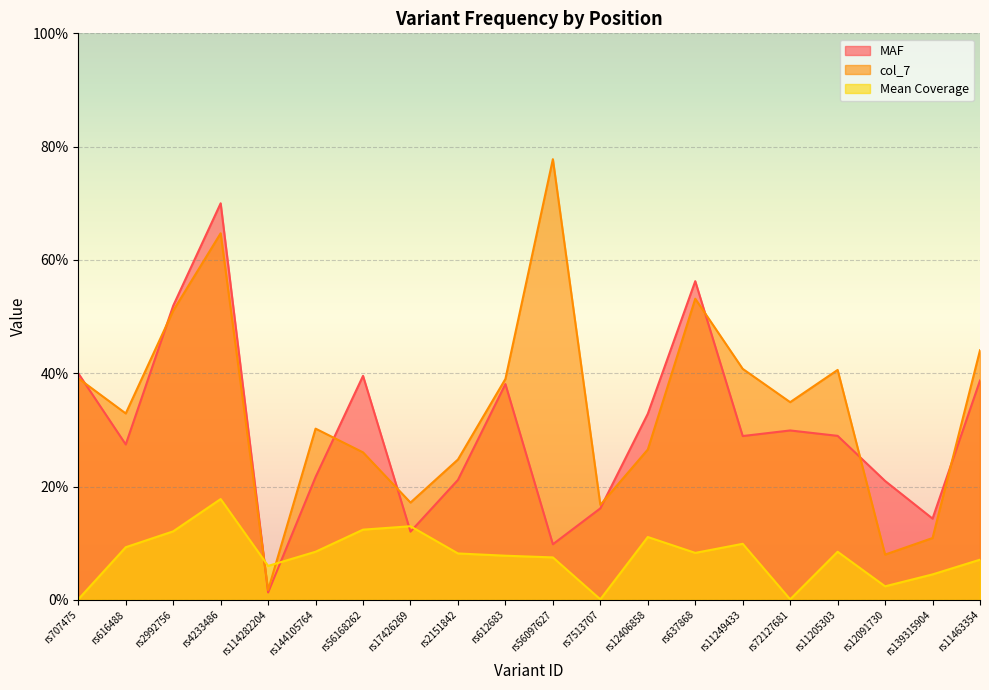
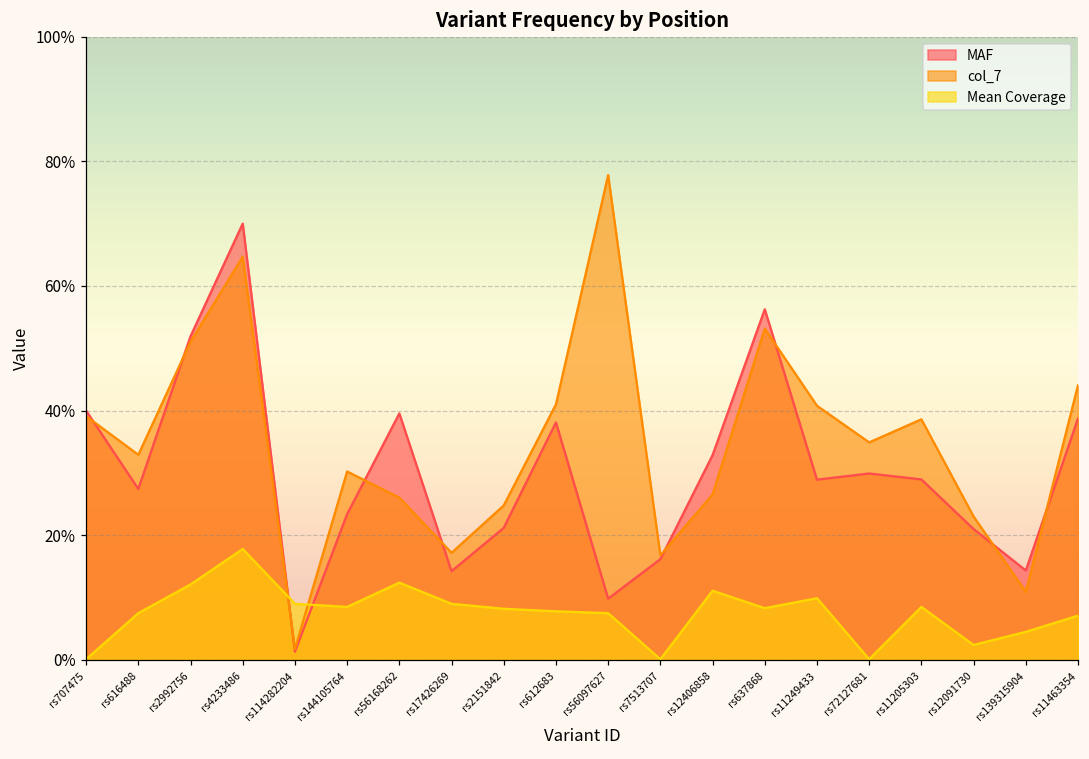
Mean Coverage, rs616488: 9% -> 8%
Mean Coverage, rs114282204: 6% -> 9%
MAF, rs144105764: 22% -> 23%
MAF, rs17426269: 12% -> 14%
Mean Coverage, rs17426269: 13% -> 9%
col_7, rs612683: 39% -> 41%
col_7, rs11205303: 41% -> 39%
col_7, rs12091730: 8% -> 23%
